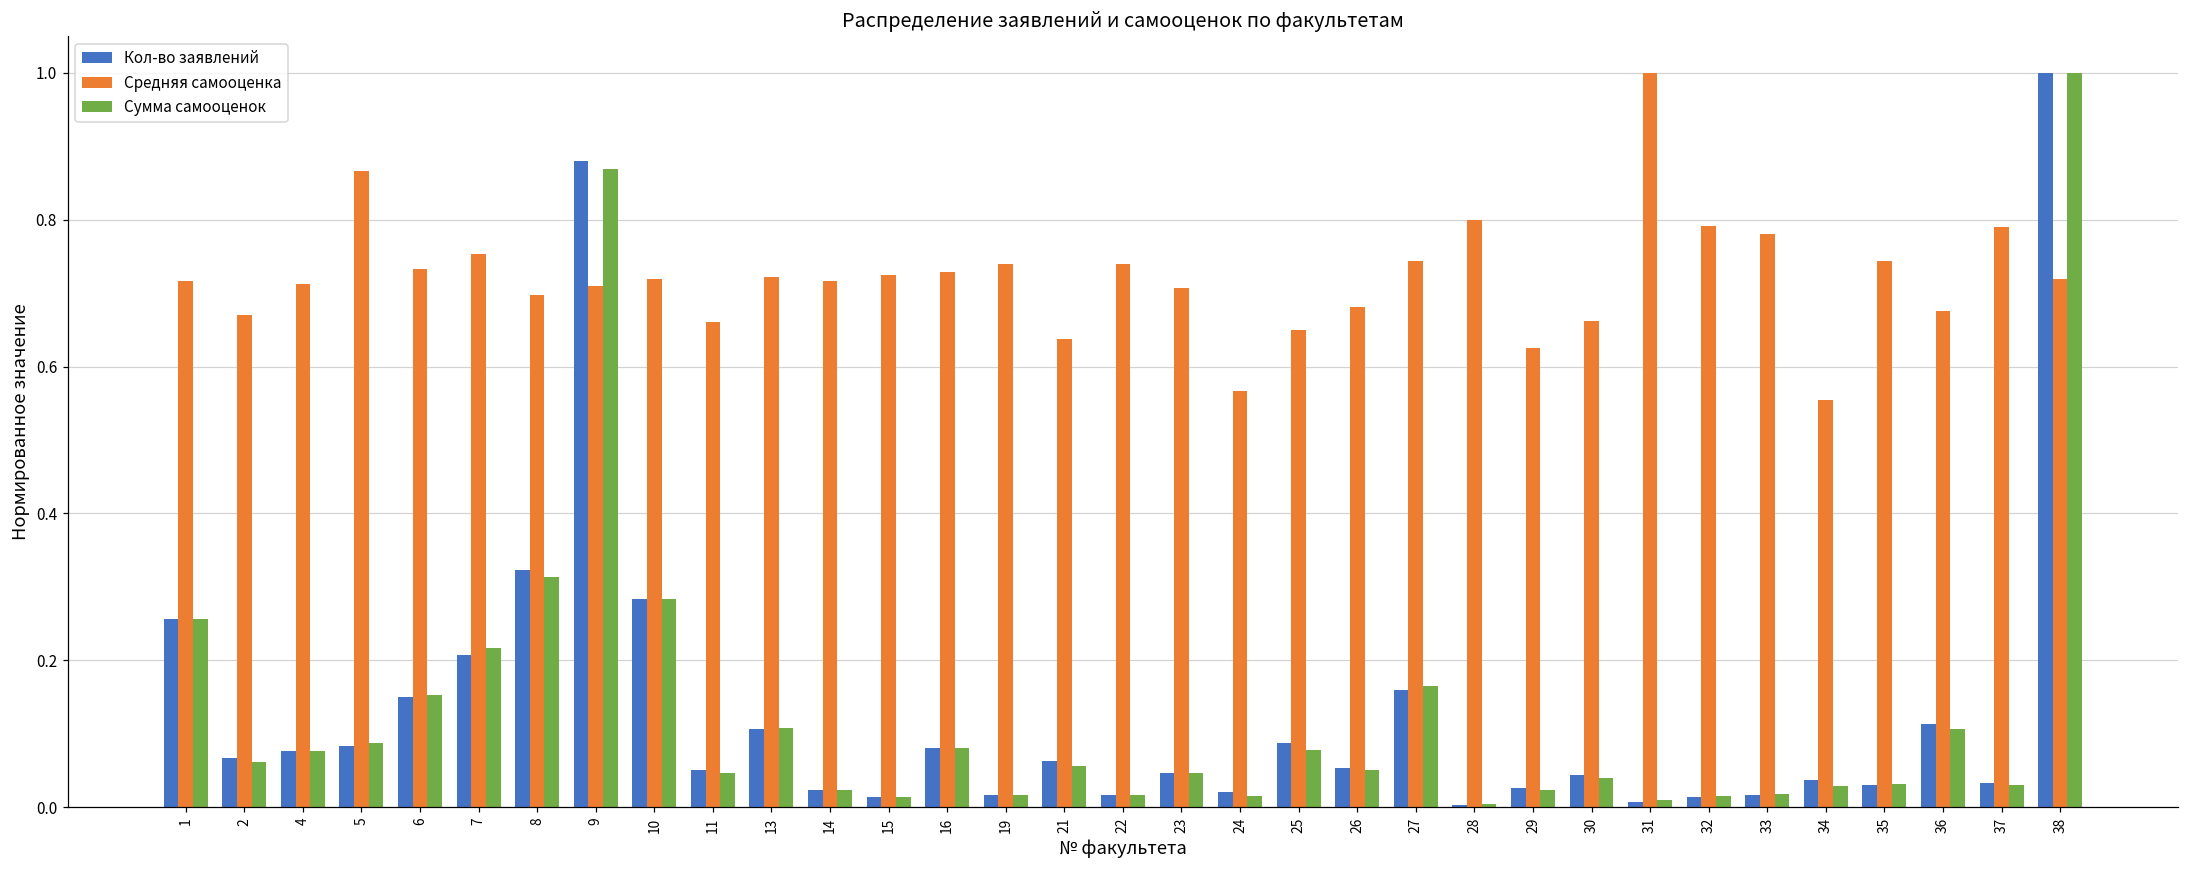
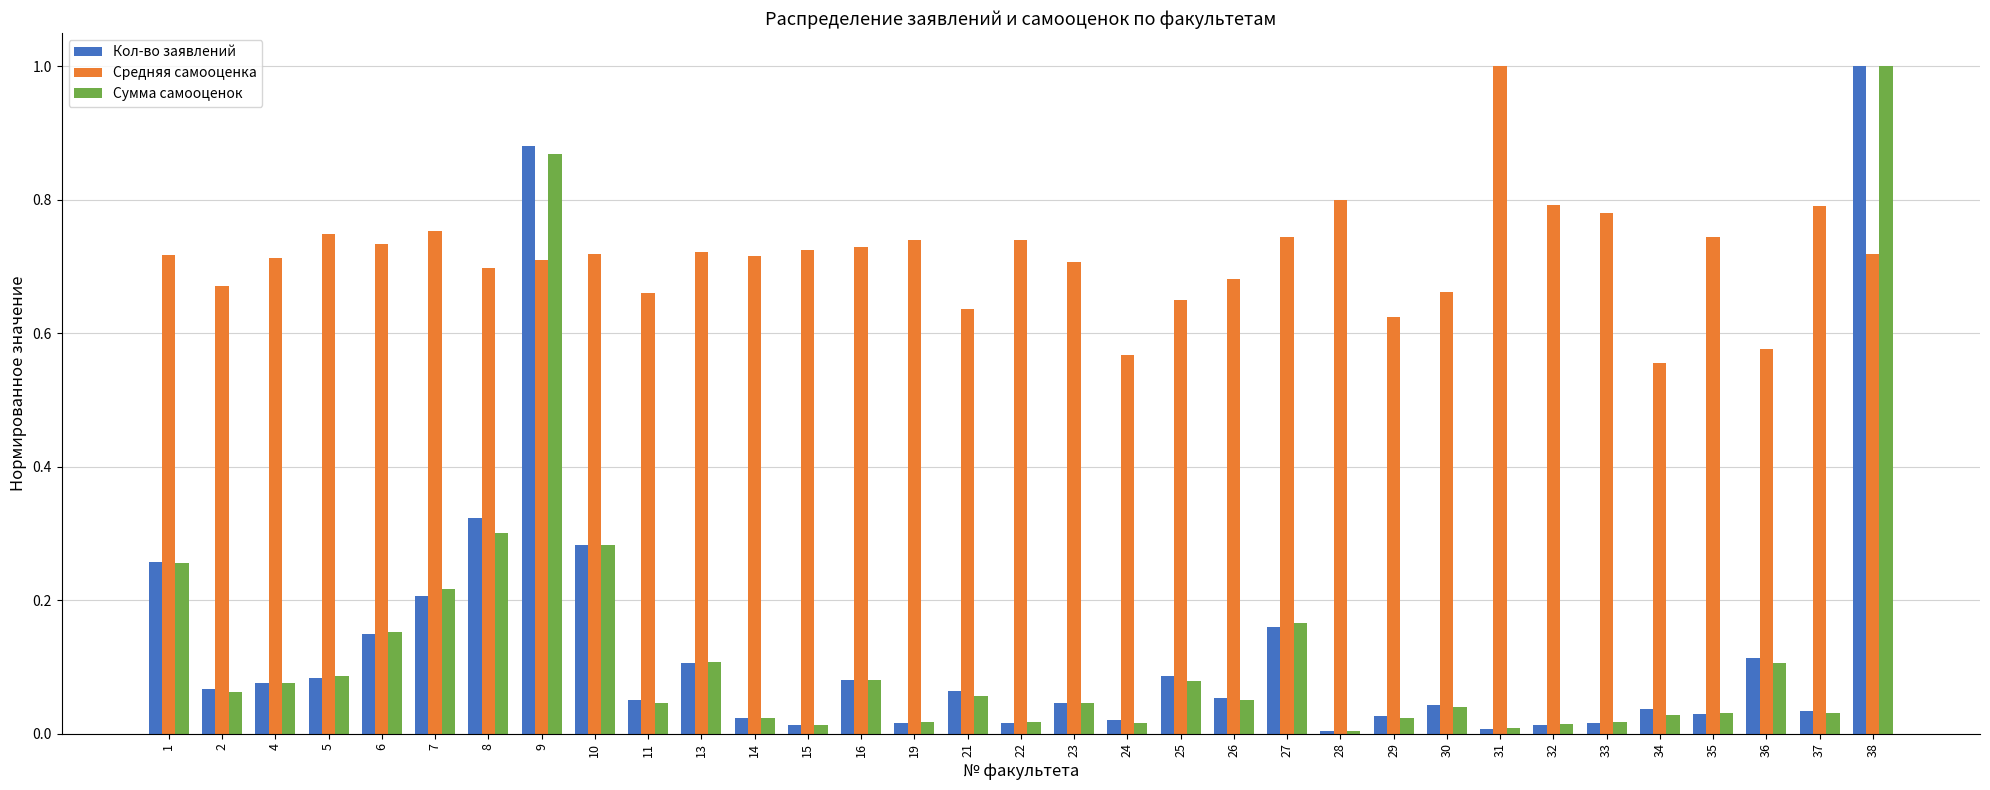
Средняя самооценка, 5: 0.87 -> 0.75
Сумма самооценок, 8: 0.31 -> 0.30
Средняя самооценка, 36: 0.68 -> 0.58
